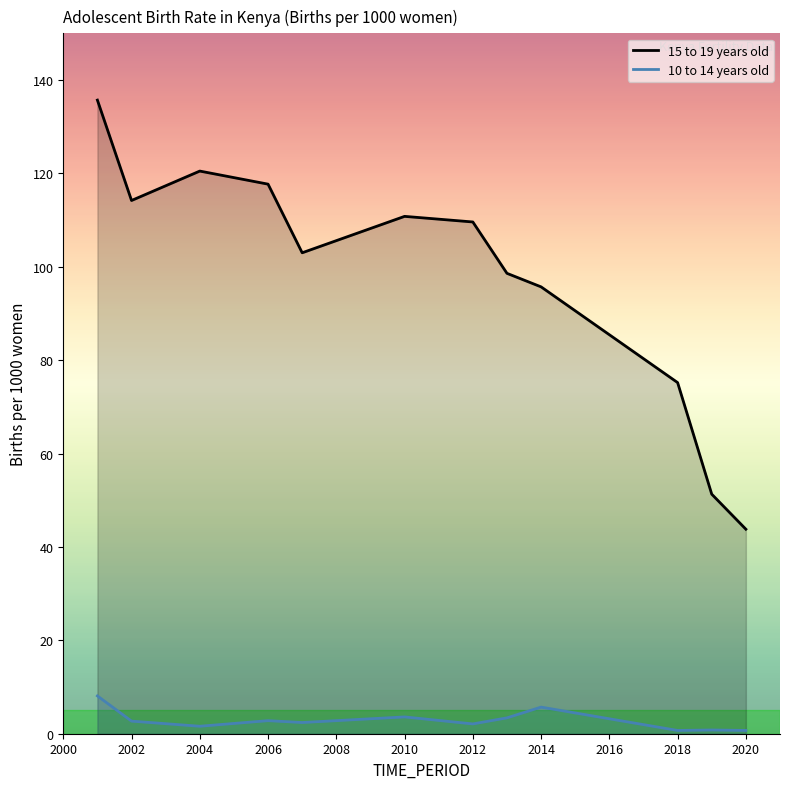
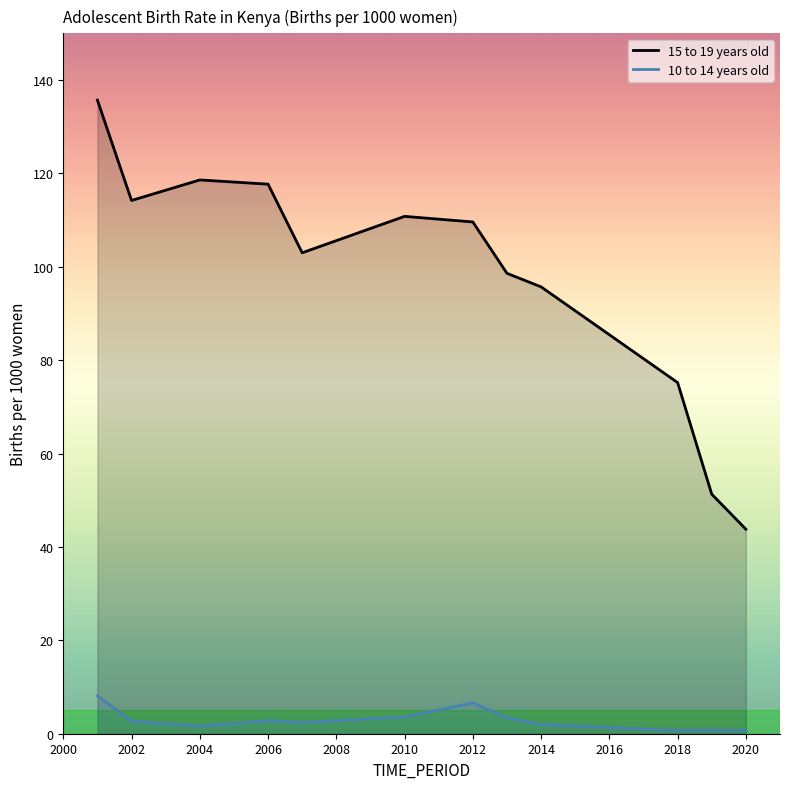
15 to 19 years old, 2004: 121 -> 119
10 to 14 years old, 2012: 2 -> 7
10 to 14 years old, 2014: 6 -> 2
